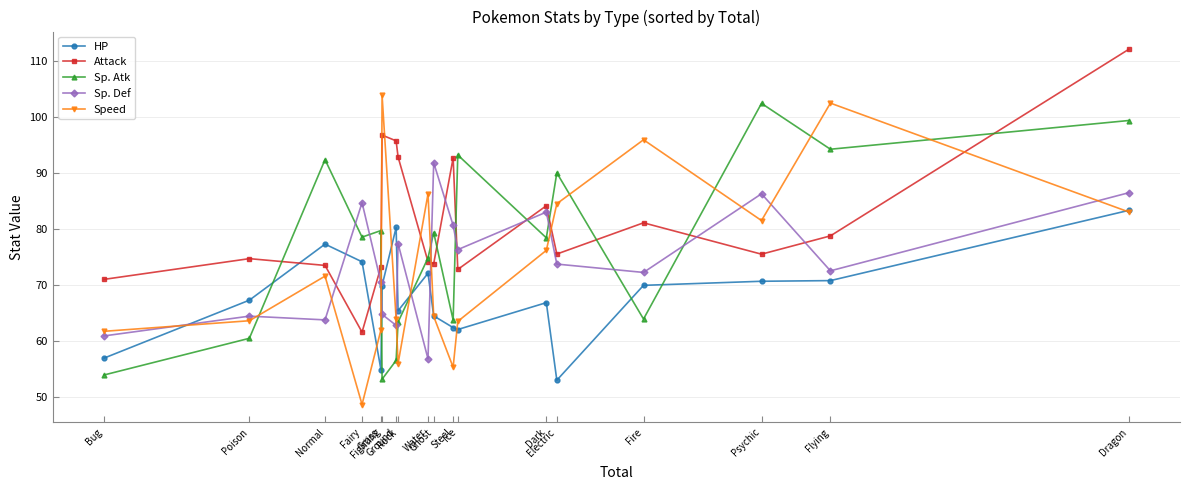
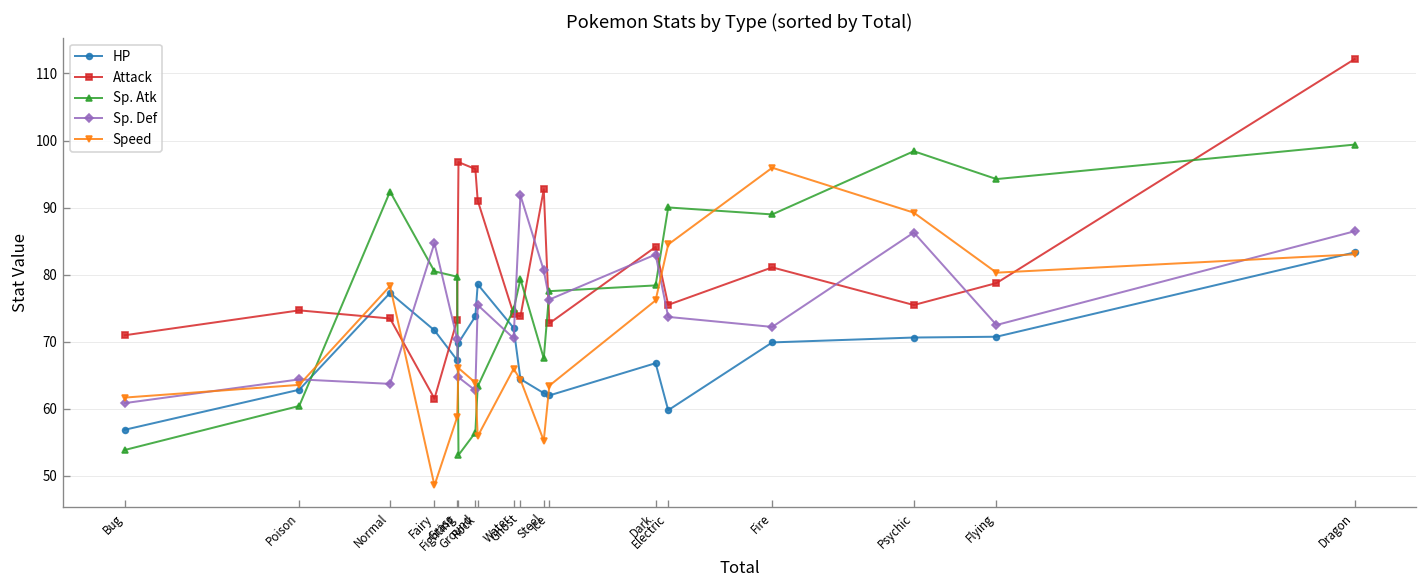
HP, Poison: 67 -> 63
Speed, Normal: 72 -> 78
HP, Fairy: 74 -> 72
Sp. Atk, Fairy: 79 -> 80
HP, Grass: 55 -> 67
Speed, Grass: 62 -> 59
Speed, Fighting: 104 -> 66
HP, Ground: 80 -> 74
HP, Rock: 65 -> 79
Attack, Rock: 93 -> 91
Sp. Def, Rock: 77 -> 75
Sp. Def, Water: 57 -> 71
Speed, Water: 86 -> 66
Sp. Atk, Steel: 64 -> 68
Sp. Atk, Ice: 93 -> 78
HP, Electric: 53 -> 60
Sp. Atk, Fire: 64 -> 89
Sp. Atk, Psychic: 102 -> 98
Speed, Psychic: 81 -> 89
Speed, Flying: 103 -> 80
